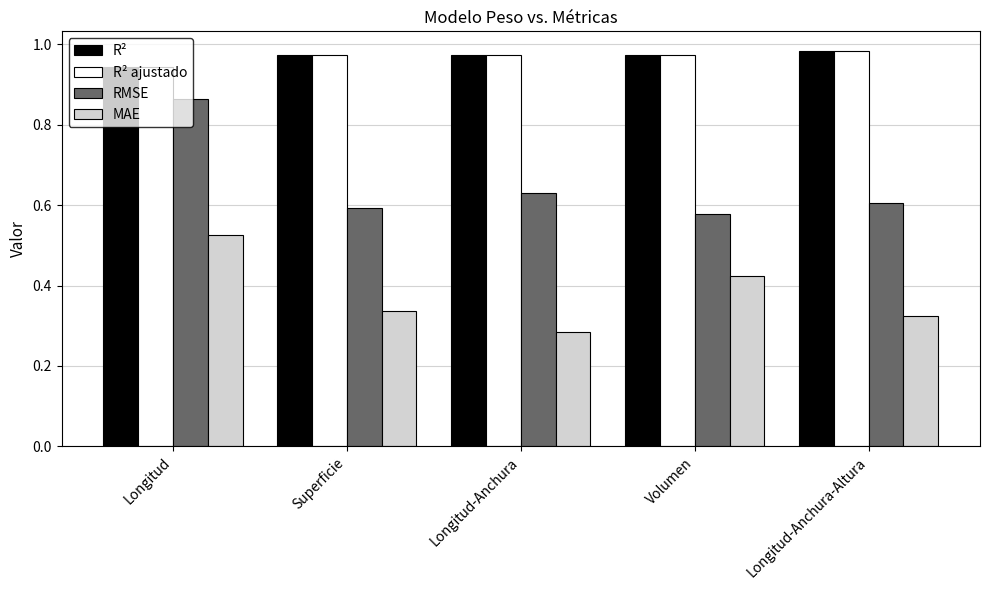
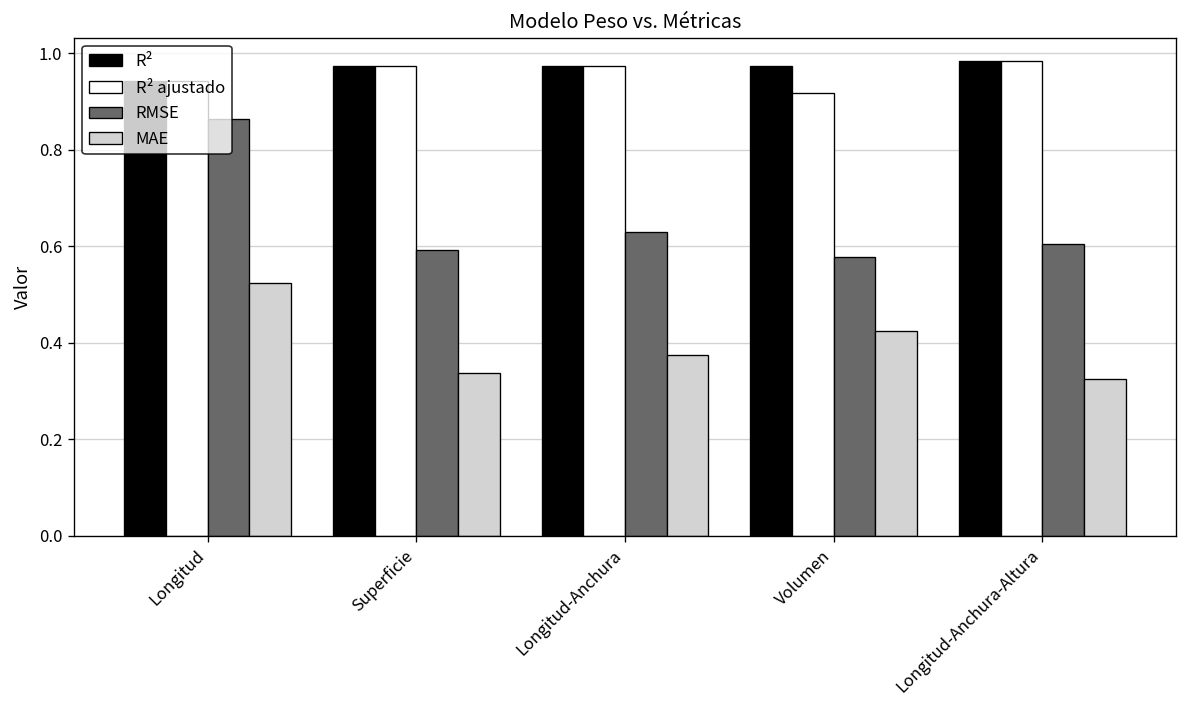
MAE, Longitud-Anchura: 0.28 -> 0.37
R² ajustado, Volumen: 0.97 -> 0.92
